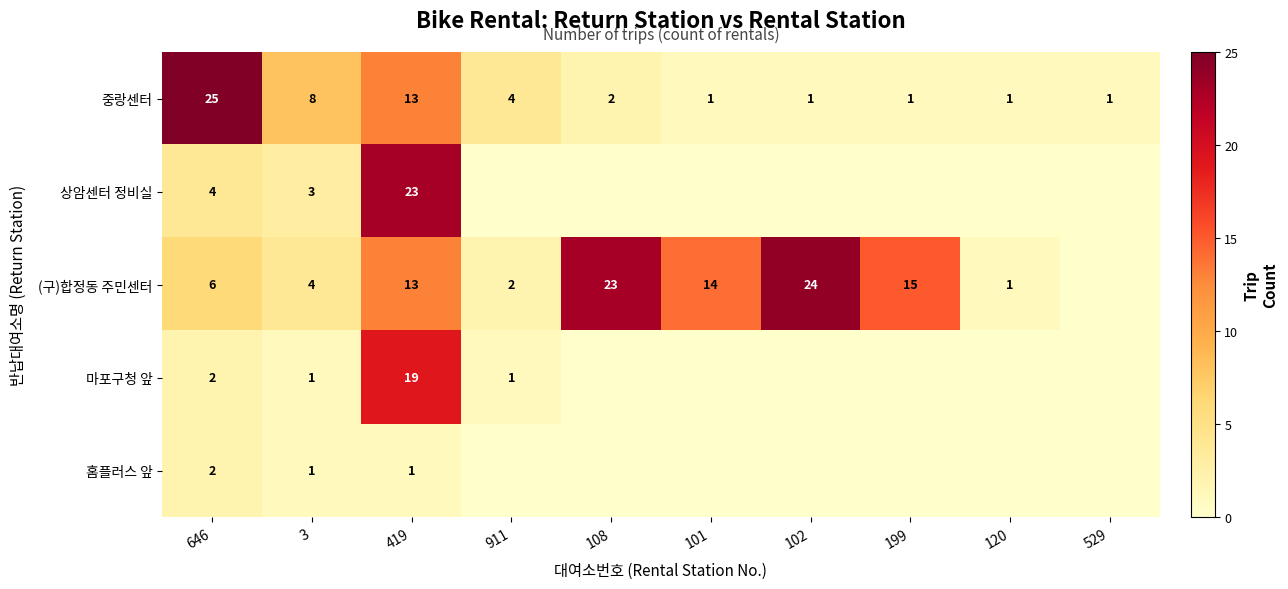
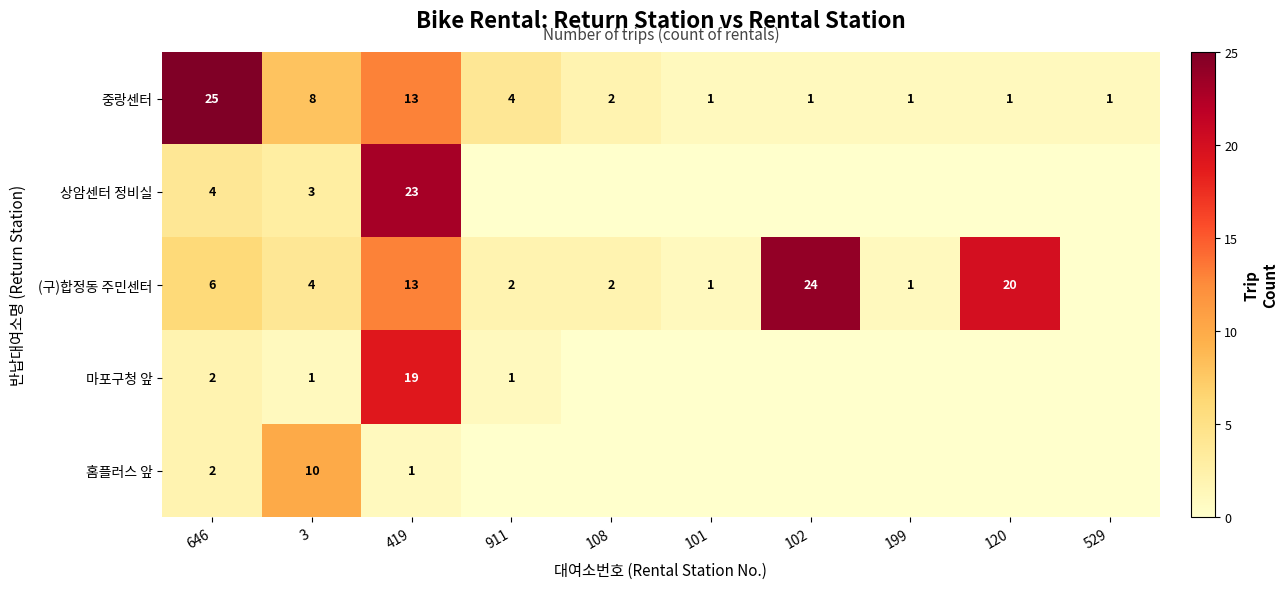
(구)합정동 주민센터, 108: 23 -> 2
(구)합정동 주민센터, 101: 14 -> 1
(구)합정동 주민센터, 199: 15 -> 1
(구)합정동 주민센터, 120: 1 -> 20
홈플러스 앞, 3: 1 -> 10
